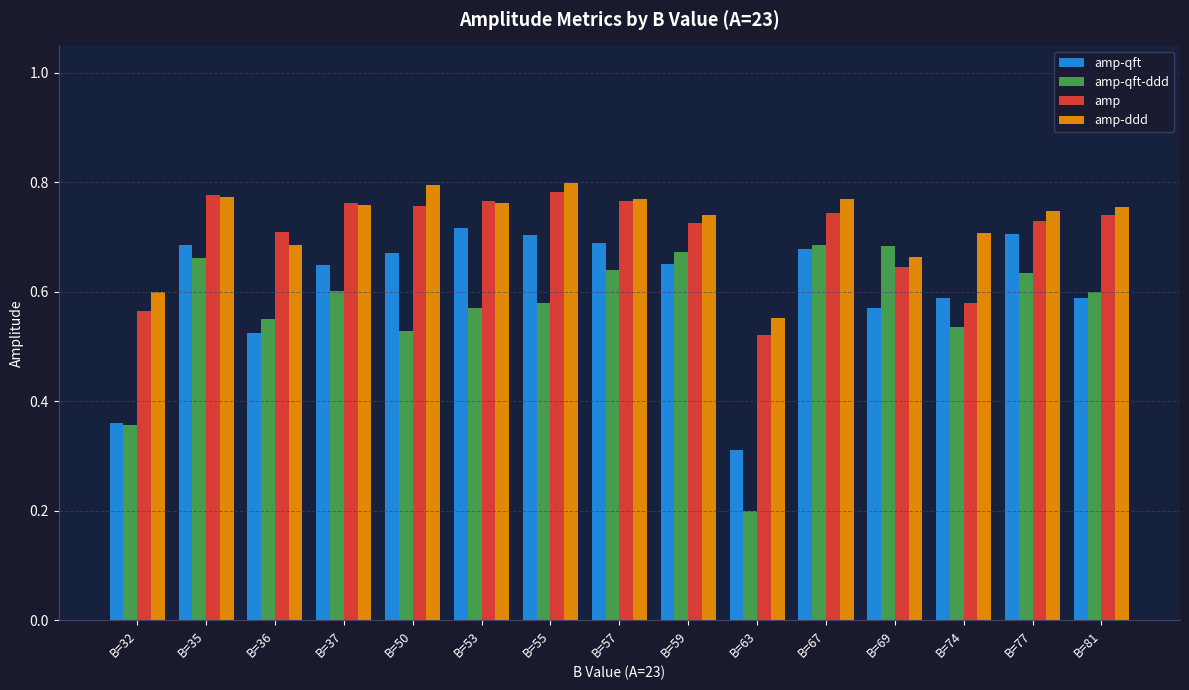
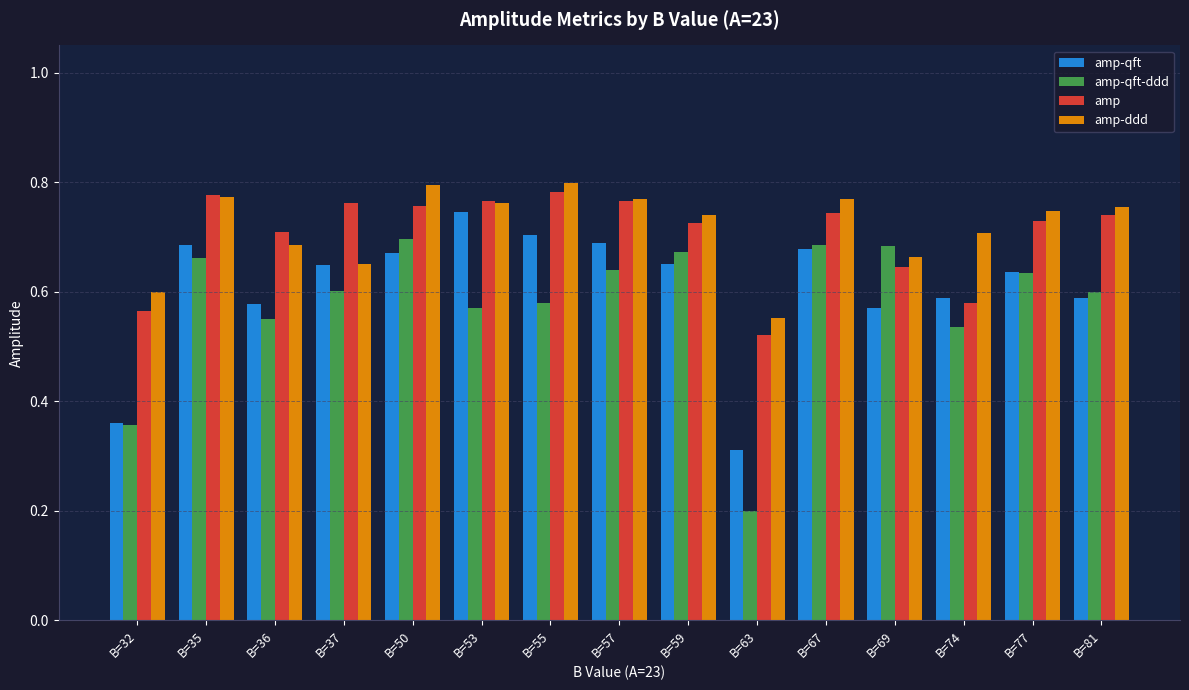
amp-qft, B=36: 0.53 -> 0.58
amp-ddd, B=37: 0.76 -> 0.65
amp-qft-ddd, B=50: 0.53 -> 0.70
amp-qft, B=53: 0.72 -> 0.75
amp-qft, B=77: 0.71 -> 0.64
